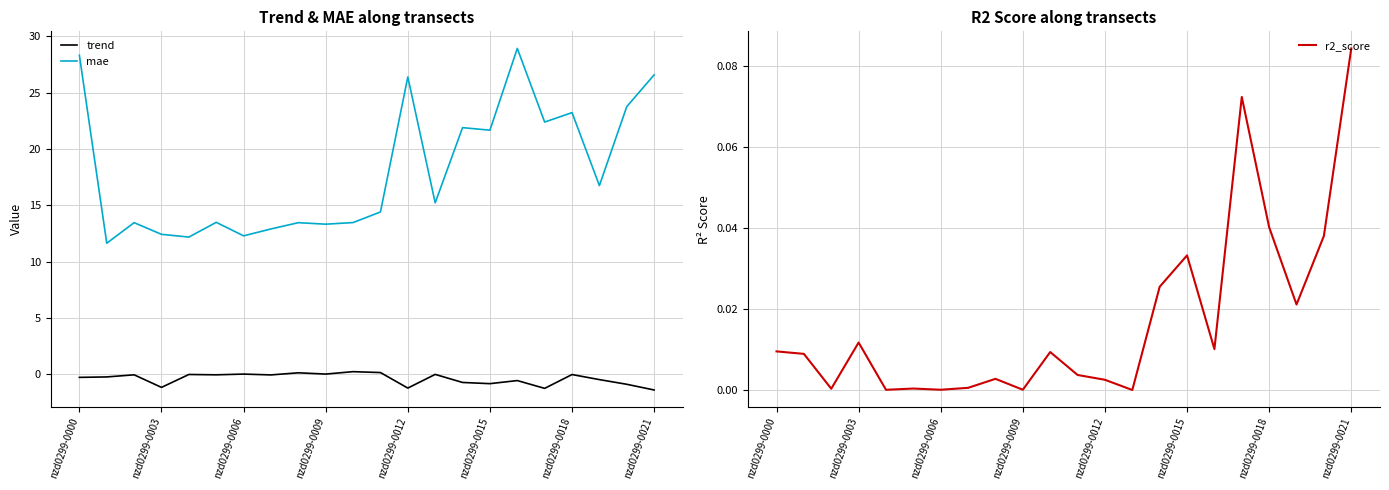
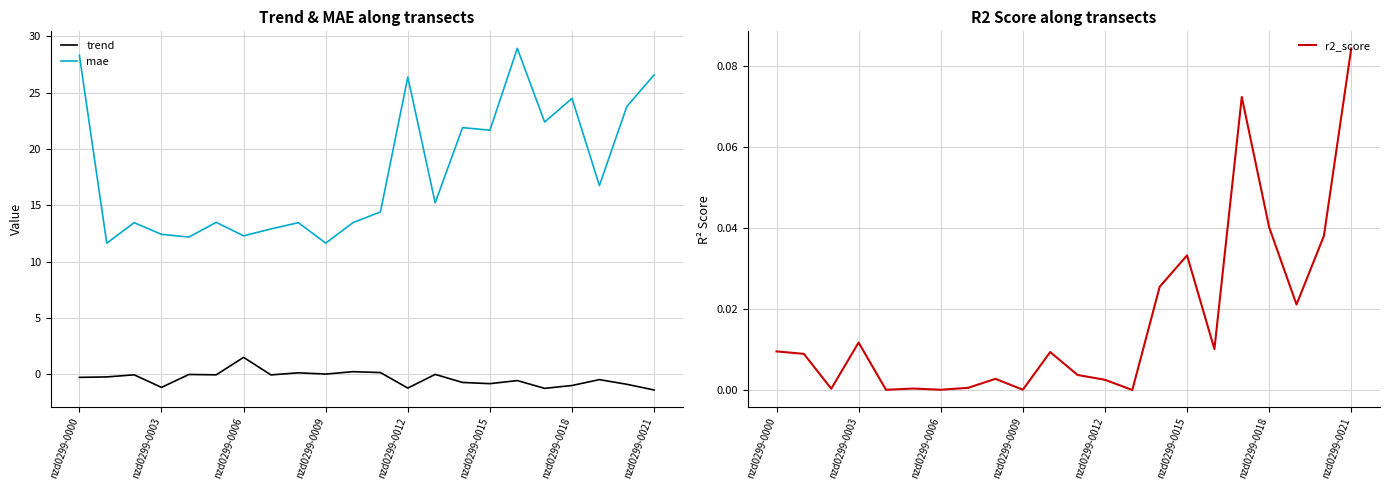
Trend & MAE along transects, trend, nzd0299-0006: 0.0 -> 1.5
Trend & MAE along transects, mae, nzd0299-0009: 13.3 -> 11.6
Trend & MAE along transects, trend, nzd0299-0018: 0.0 -> -1.0
Trend & MAE along transects, mae, nzd0299-0018: 23.2 -> 24.5
